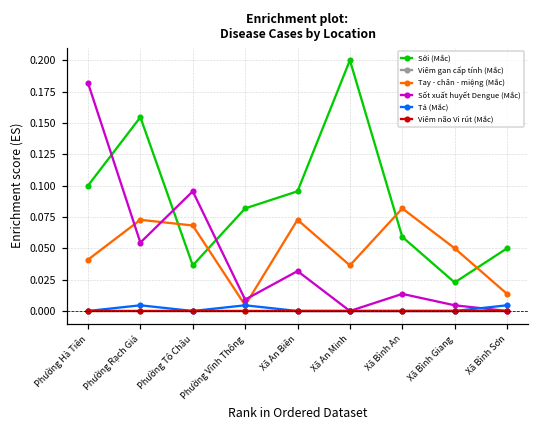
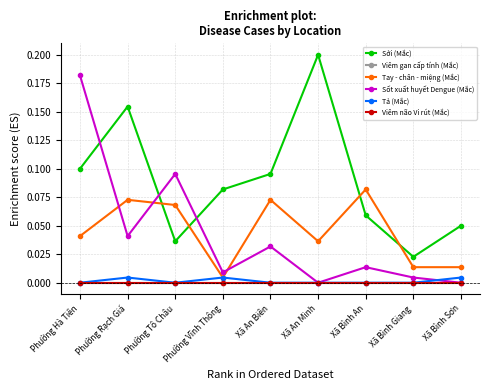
Sốt xuất huyết Dengue (Mắc), Phường Rạch Giá: 0.055 -> 0.041
Tay - chân - miệng (Mắc), Xã Bình Giang: 0.050 -> 0.014
